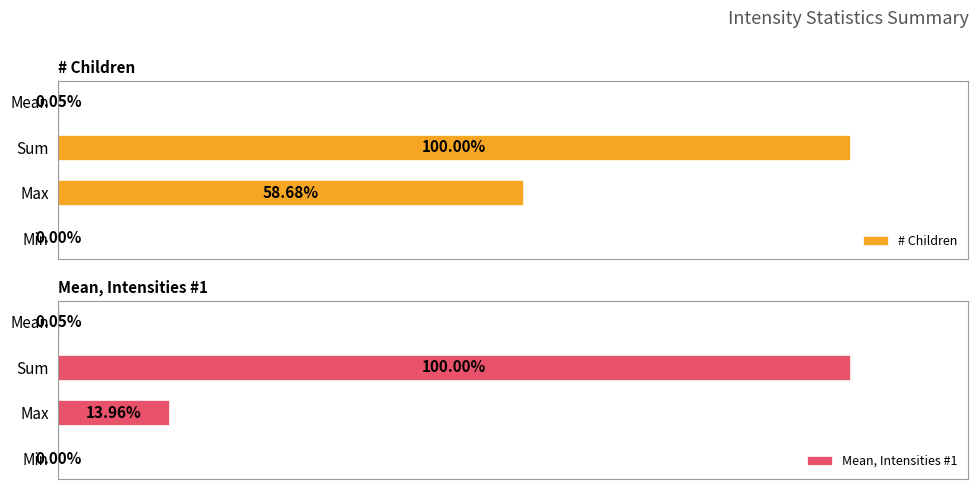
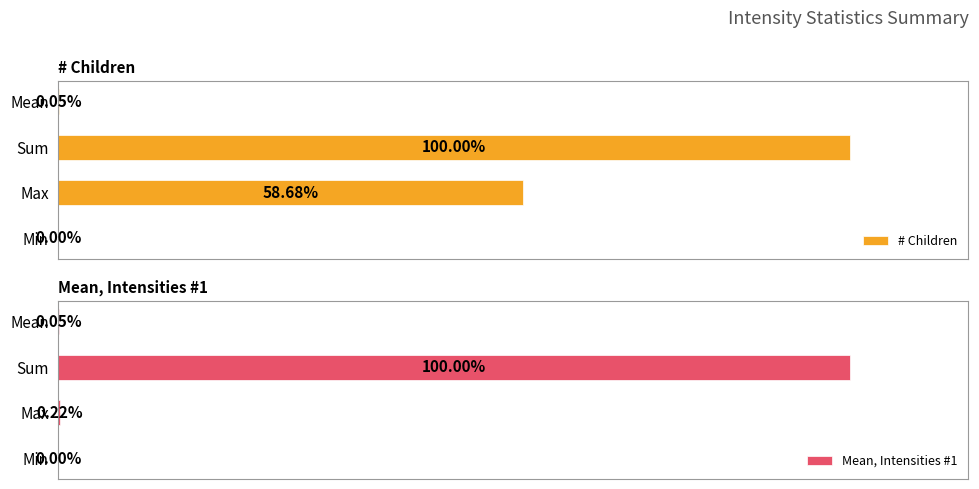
Mean, Intensities #1, Max: 13.96% -> 0.22%
